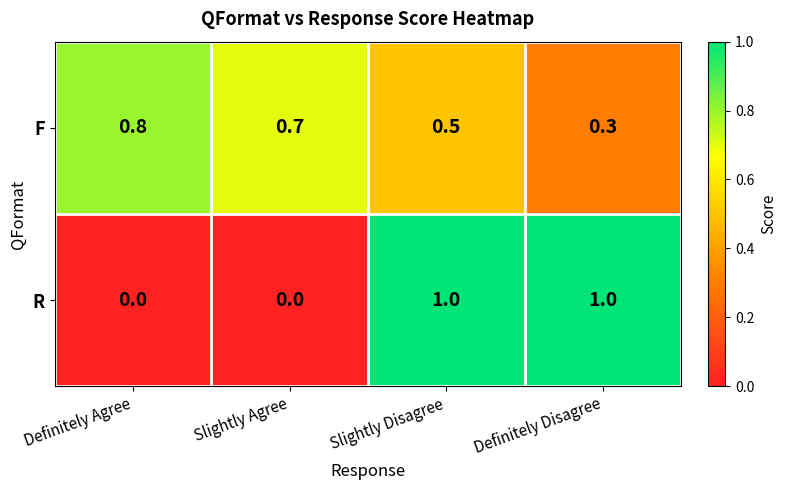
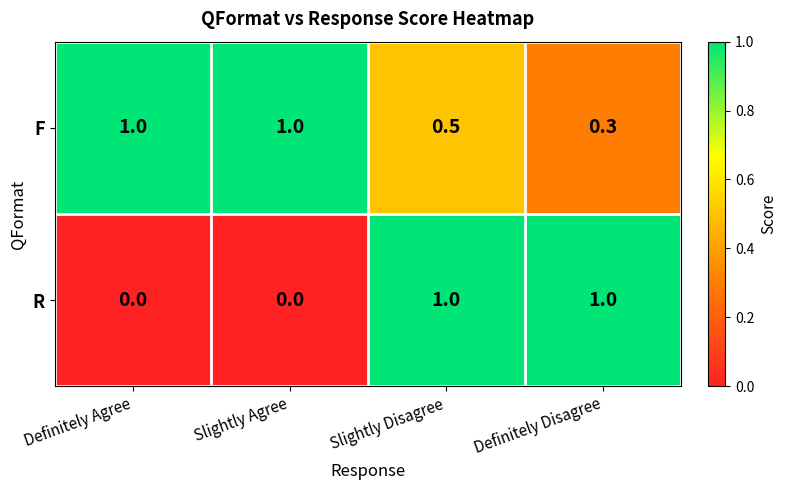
F, Definitely Agree: 0.8 -> 1.0
F, Slightly Agree: 0.7 -> 1.0
